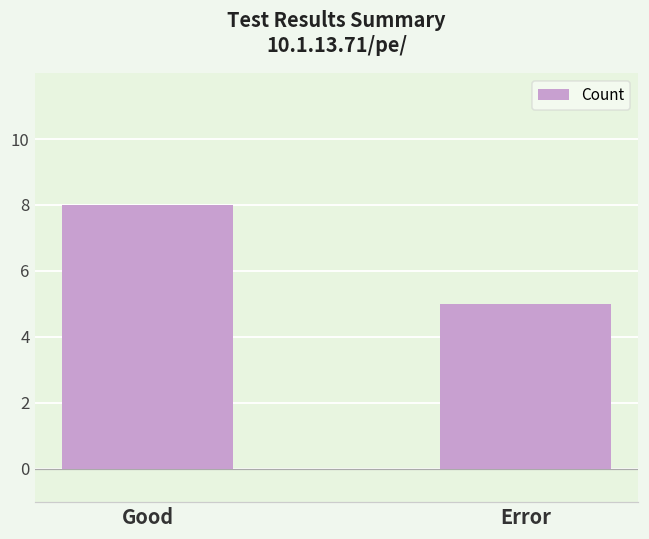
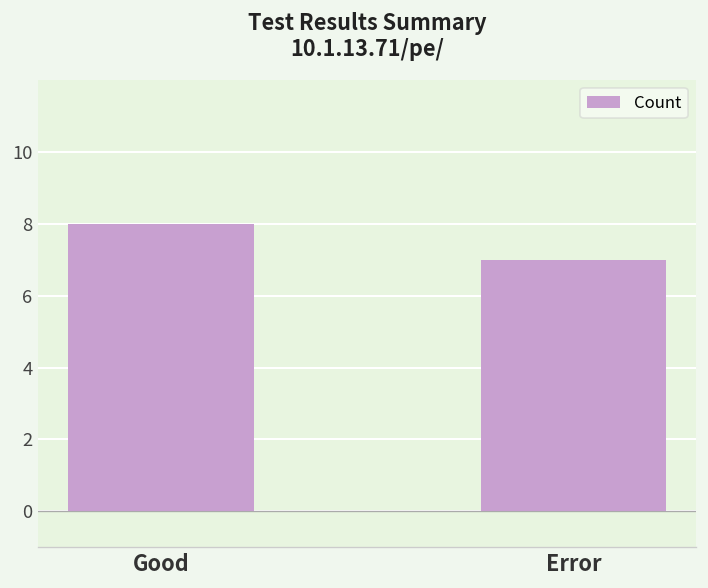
Error: 5 -> 7
